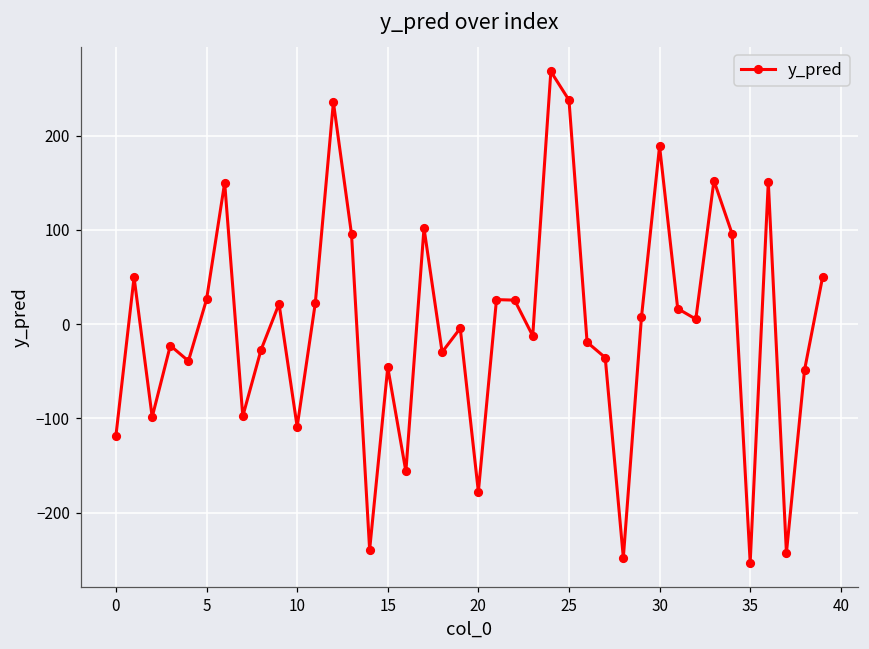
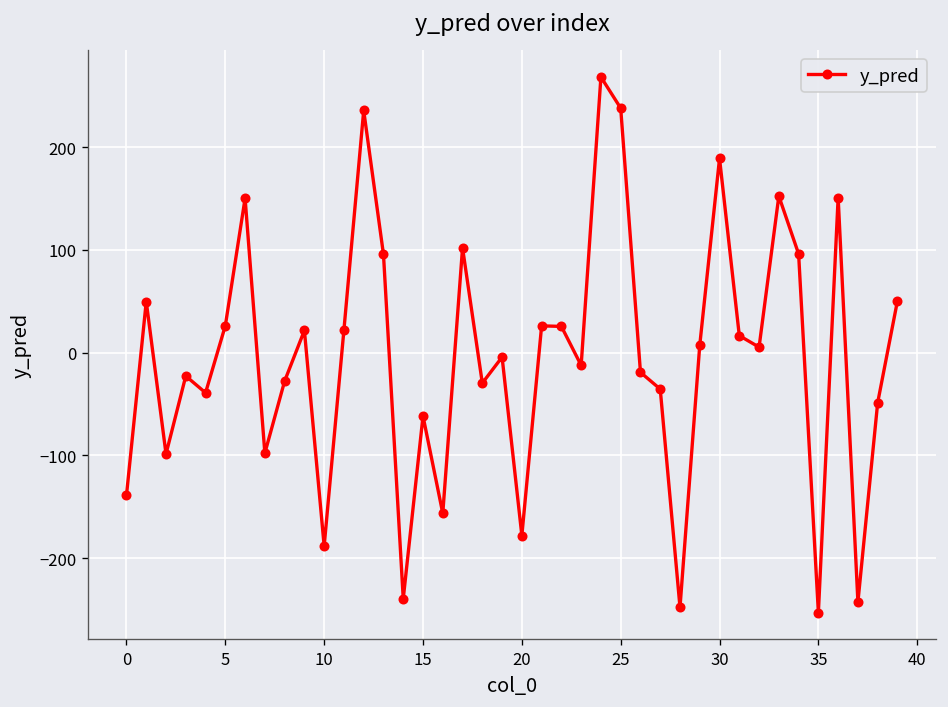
0: -120 -> -140
10: -110 -> -190
15: -50 -> -60
